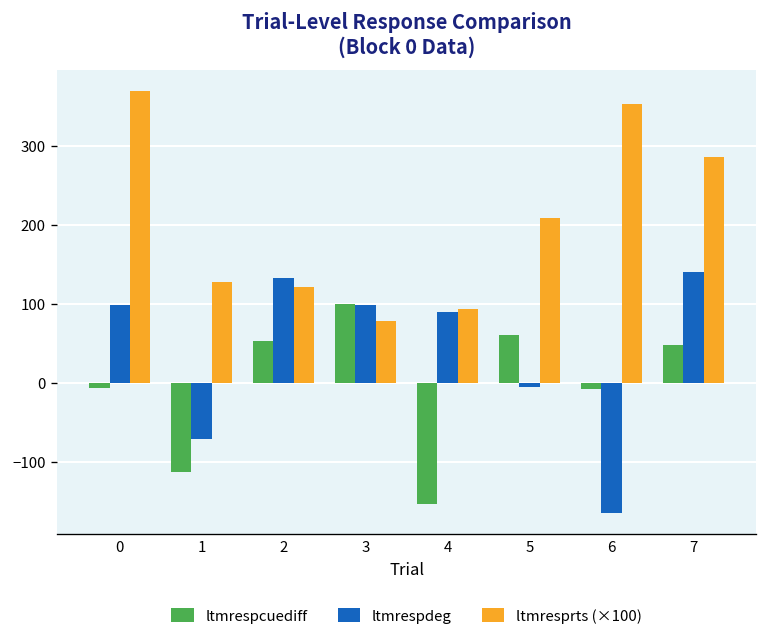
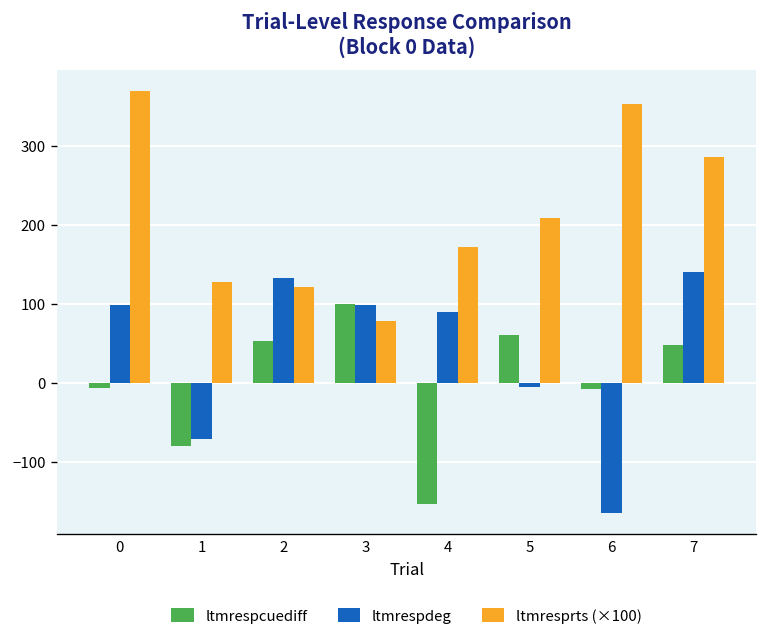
ltmrespcuediff, 1: -110 -> -80
ltmresprts (×100), 4: 90 -> 170
